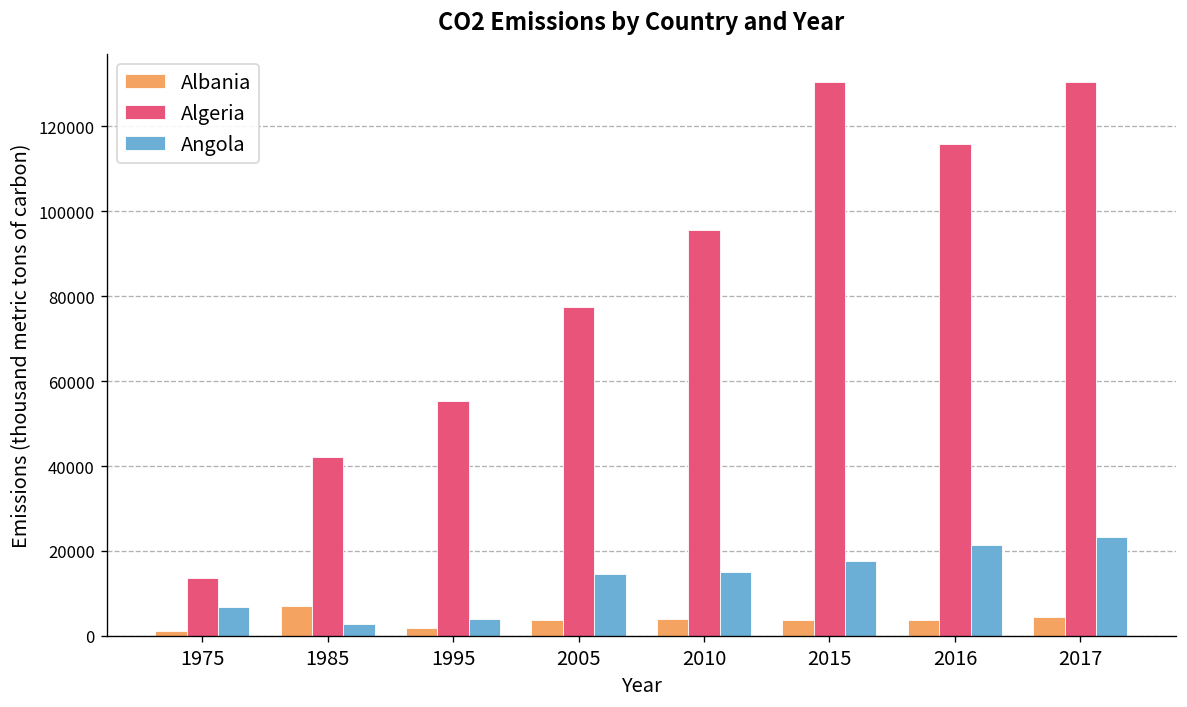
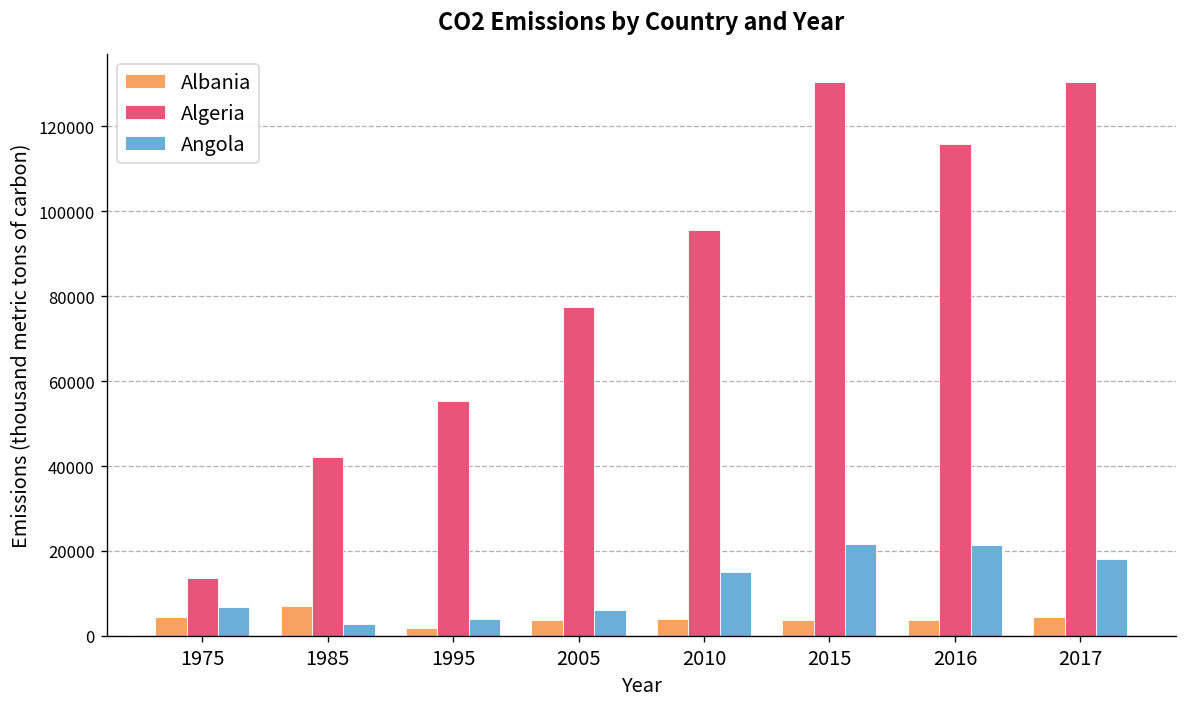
Albania, 1975: 1000 -> 4000
Angola, 2005: 15000 -> 6000
Angola, 2015: 18000 -> 22000
Angola, 2017: 23000 -> 18000
